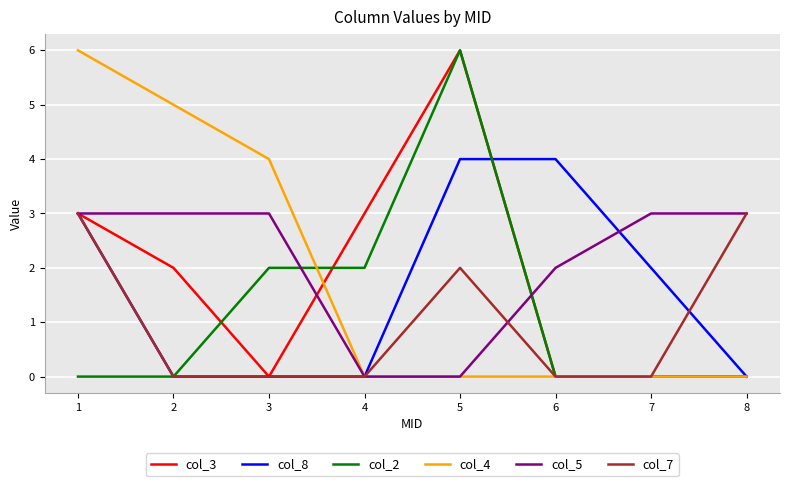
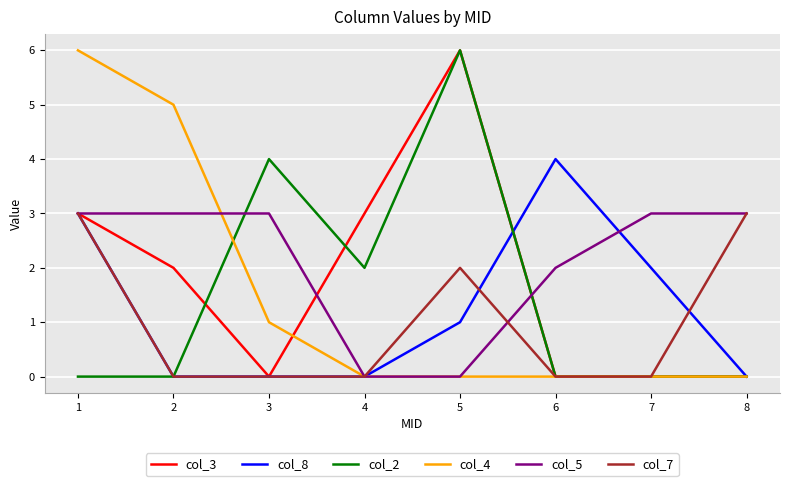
col_2, 3: 2 -> 4
col_4, 3: 4 -> 1
col_8, 5: 4 -> 1
